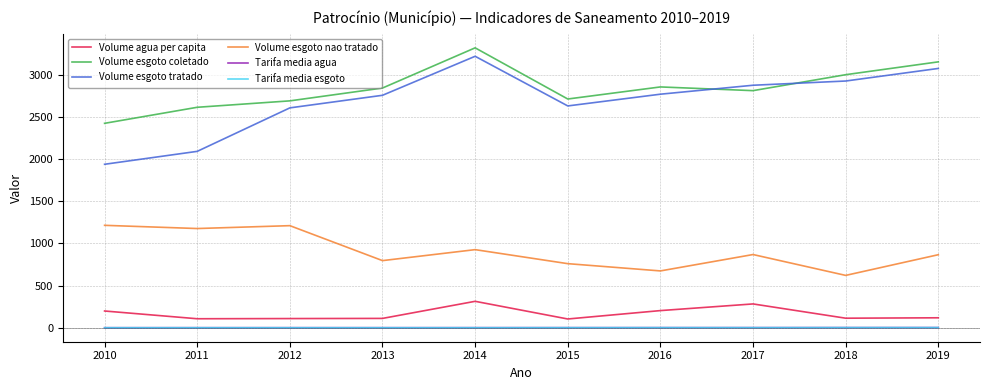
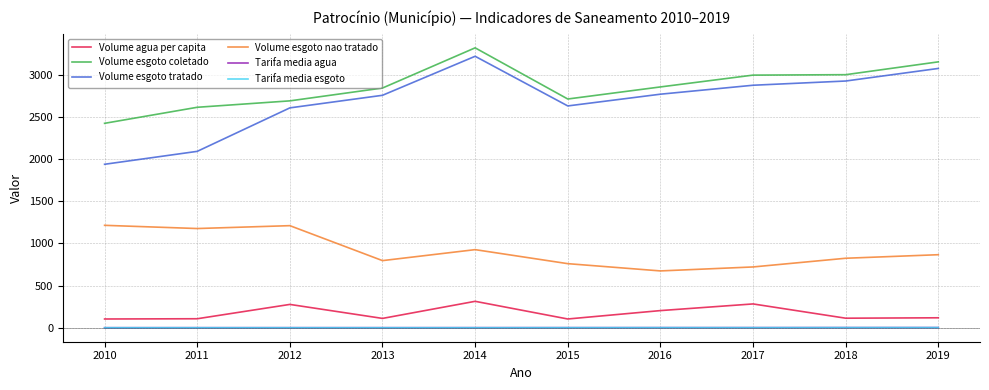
Volume agua per capita, 2010: 200 -> 100
Volume agua per capita, 2012: 100 -> 300
Volume esgoto coletado, 2017: 2800 -> 3000
Volume esgoto nao tratado, 2017: 900 -> 700
Volume esgoto nao tratado, 2018: 600 -> 800
